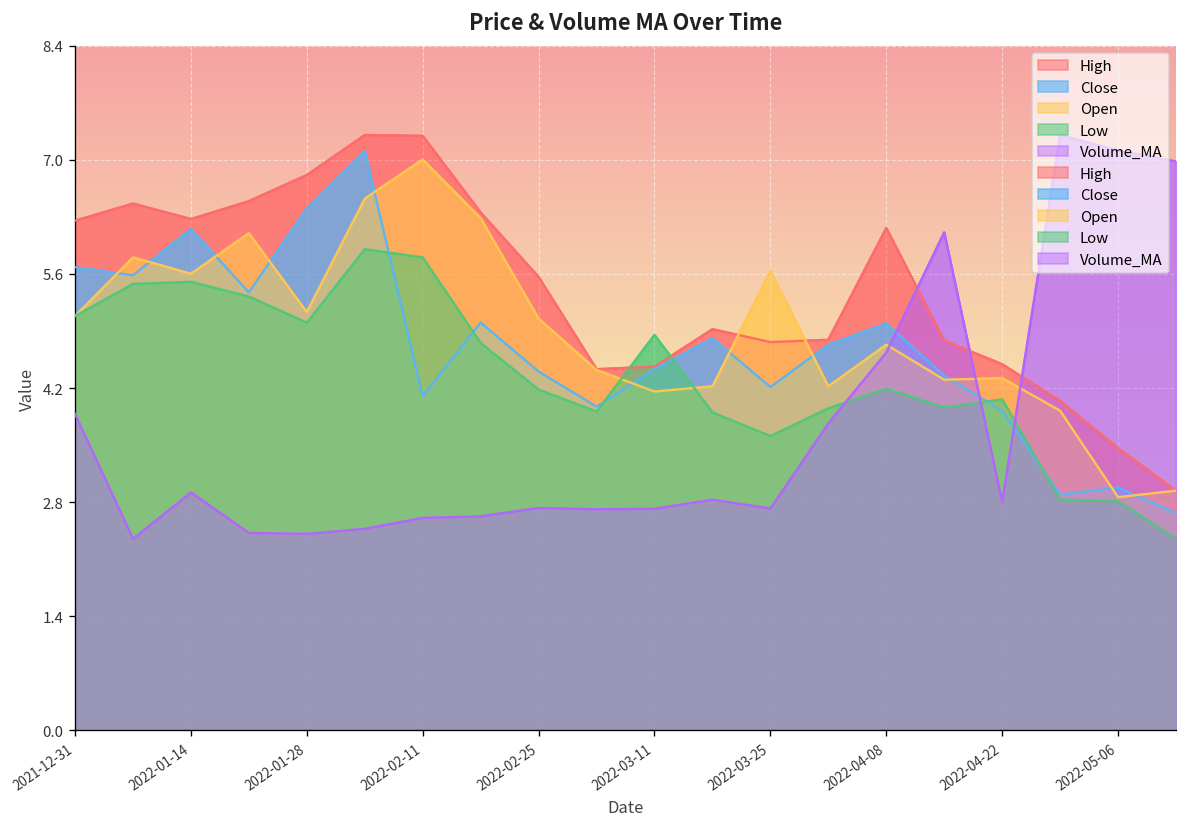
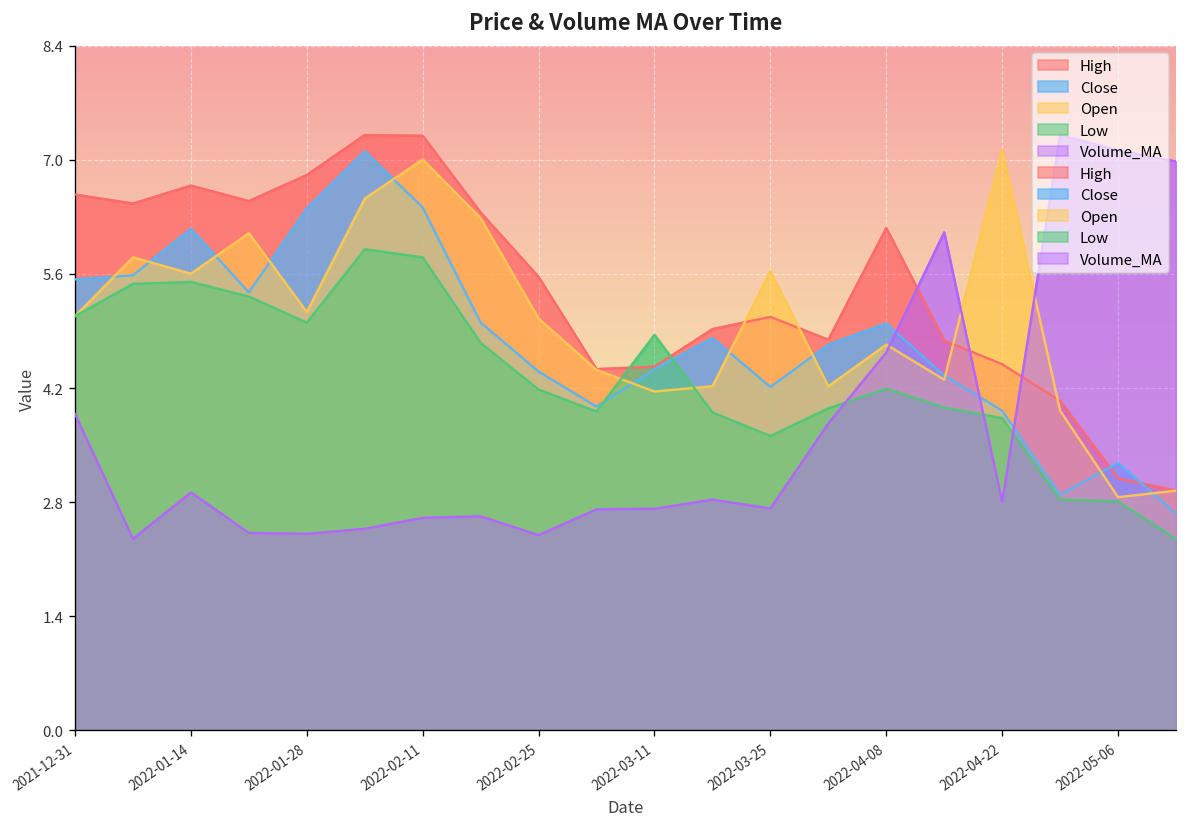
High, 2021-12-31: 6.3 -> 6.6
Close, 2021-12-31: 5.7 -> 5.5
High, 2022-01-14: 6.3 -> 6.7
Close, 2022-02-11: 4.1 -> 6.4
Volume_MA, 2022-02-25: 2.7 -> 2.4
High, 2022-03-25: 4.8 -> 5.1
Open, 2022-04-22: 4.3 -> 7.1
Low, 2022-04-22: 4.1 -> 3.8
High, 2022-05-06: 3.5 -> 3.1
Close, 2022-05-06: 3.0 -> 3.3
